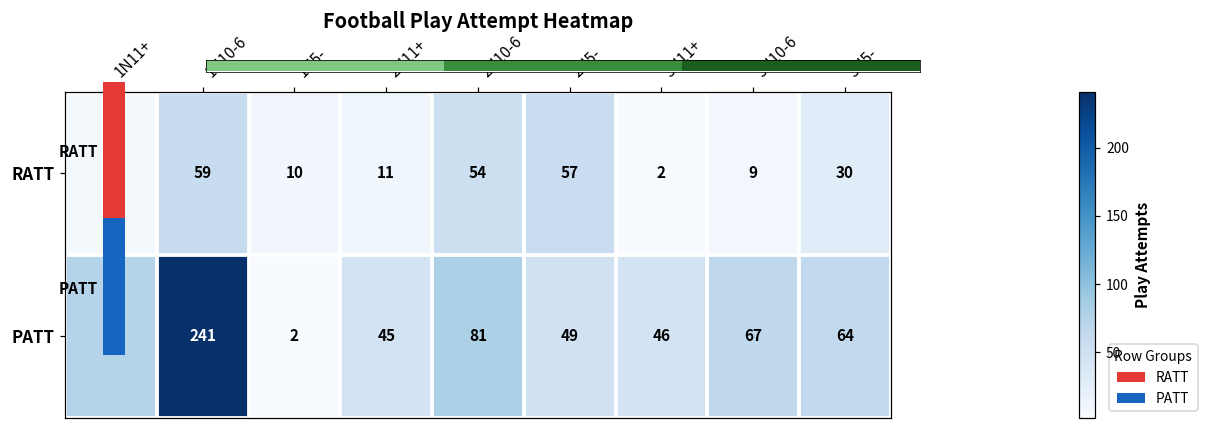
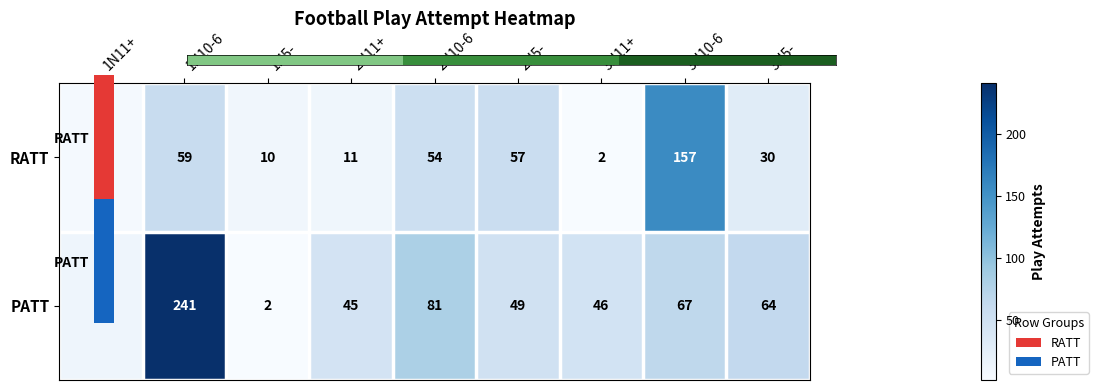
Football Play Attempt Heatmap, RATT, 3N10-6: 9 -> 157
Football Play Attempt Heatmap, PATT, 1N11+: 74 -> 13
